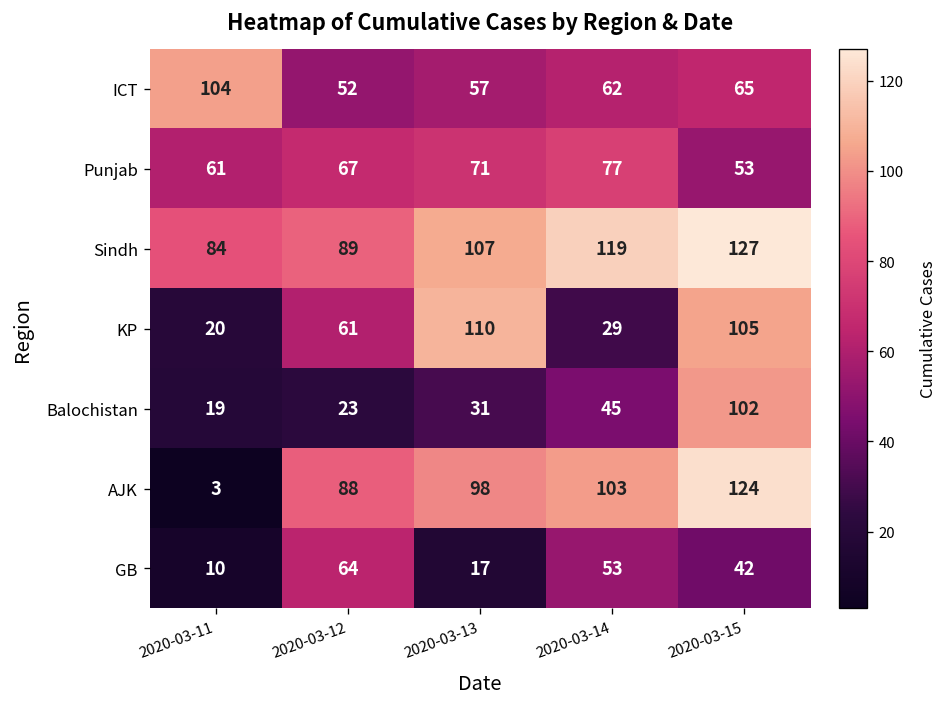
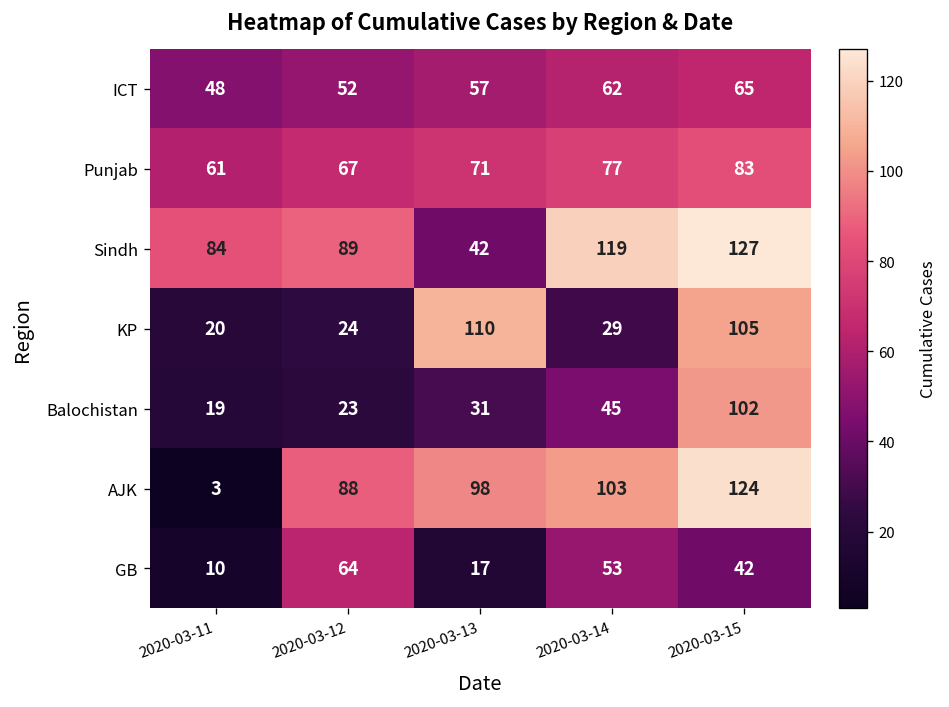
ICT, 2020-03-11: 104 -> 48
Punjab, 2020-03-15: 53 -> 83
Sindh, 2020-03-13: 107 -> 42
KP, 2020-03-12: 61 -> 24
